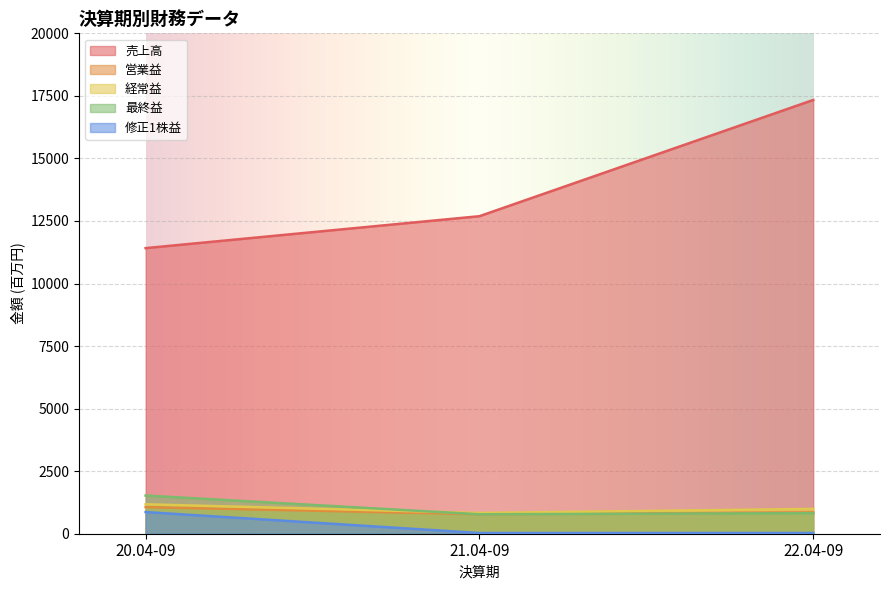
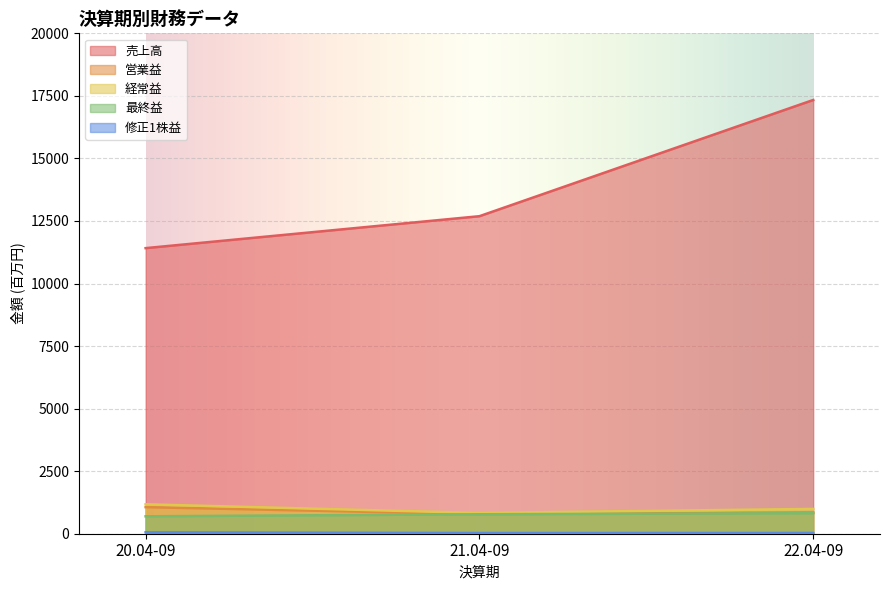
最終益, 20.04-09: 1500 -> 700
修正1株益, 20.04-09: 900 -> 100
